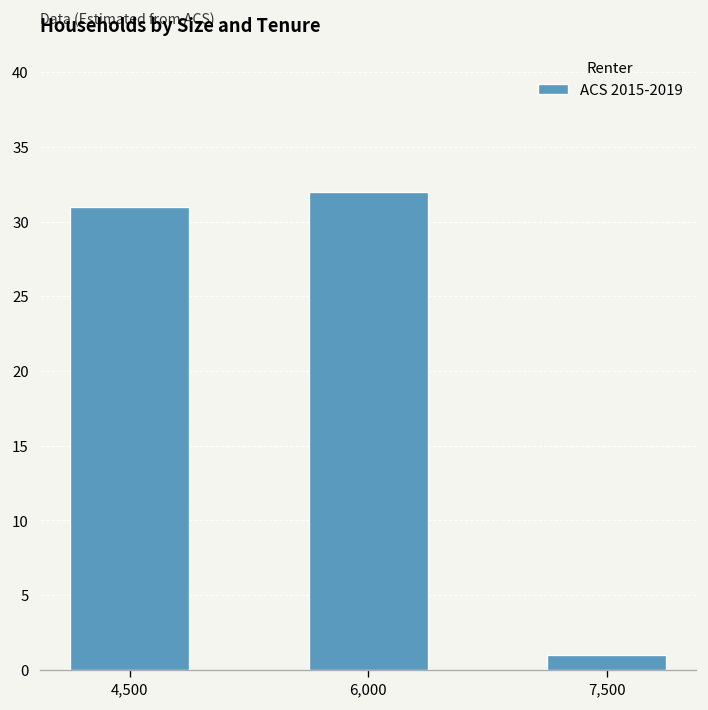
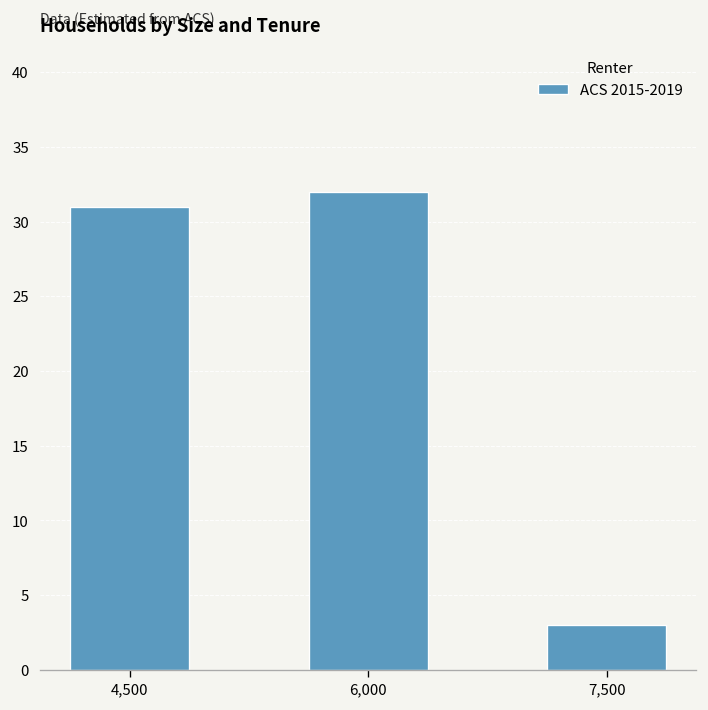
7,500: 1 -> 3
